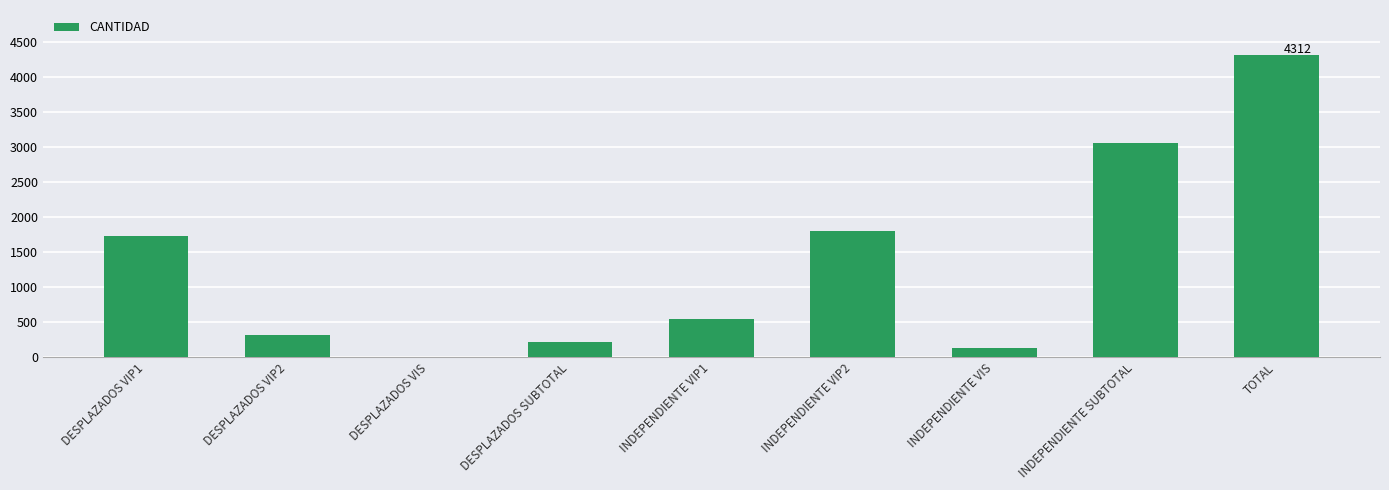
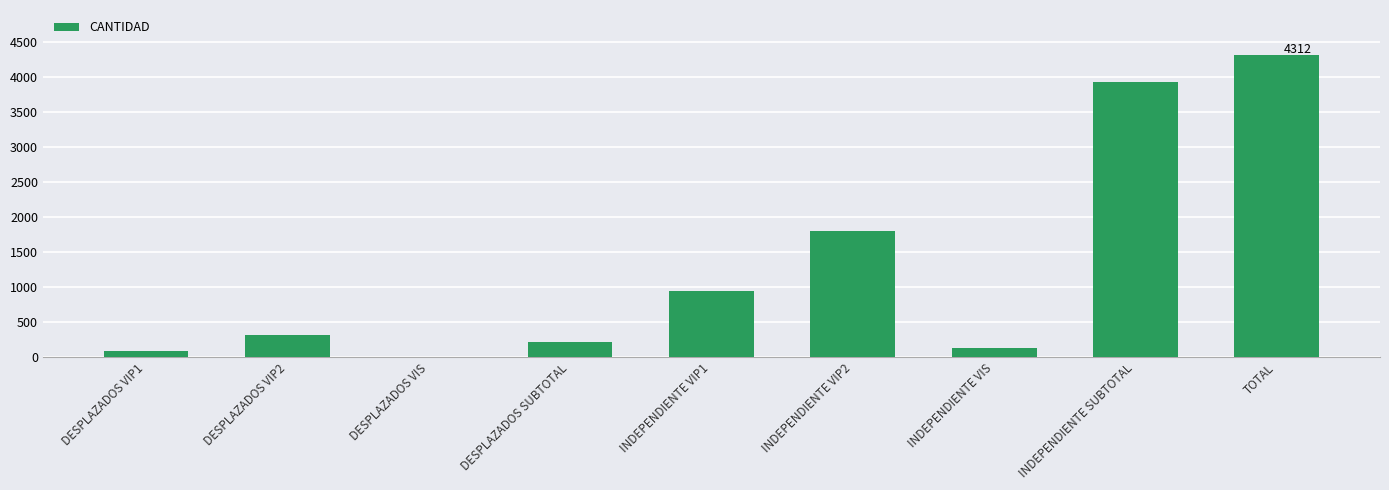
DESPLAZADOS VIP1: 1700 -> 100
INDEPENDIENTE VIP1: 500 -> 900
INDEPENDIENTE SUBTOTAL: 3100 -> 3900
